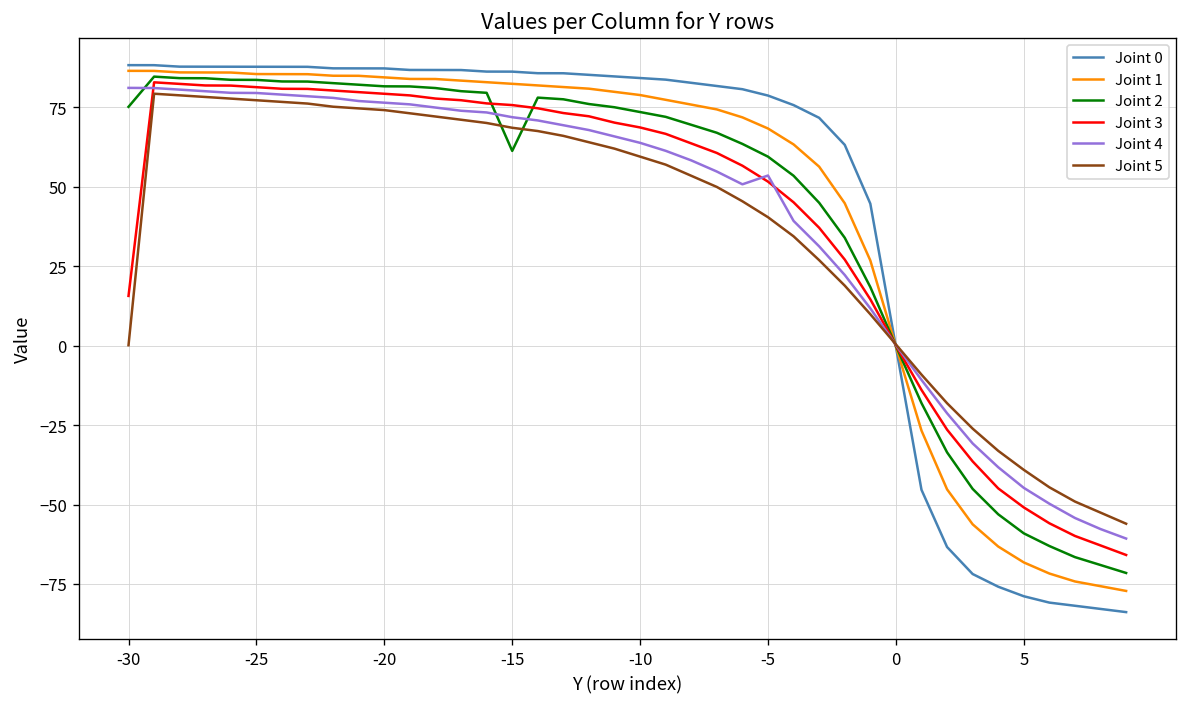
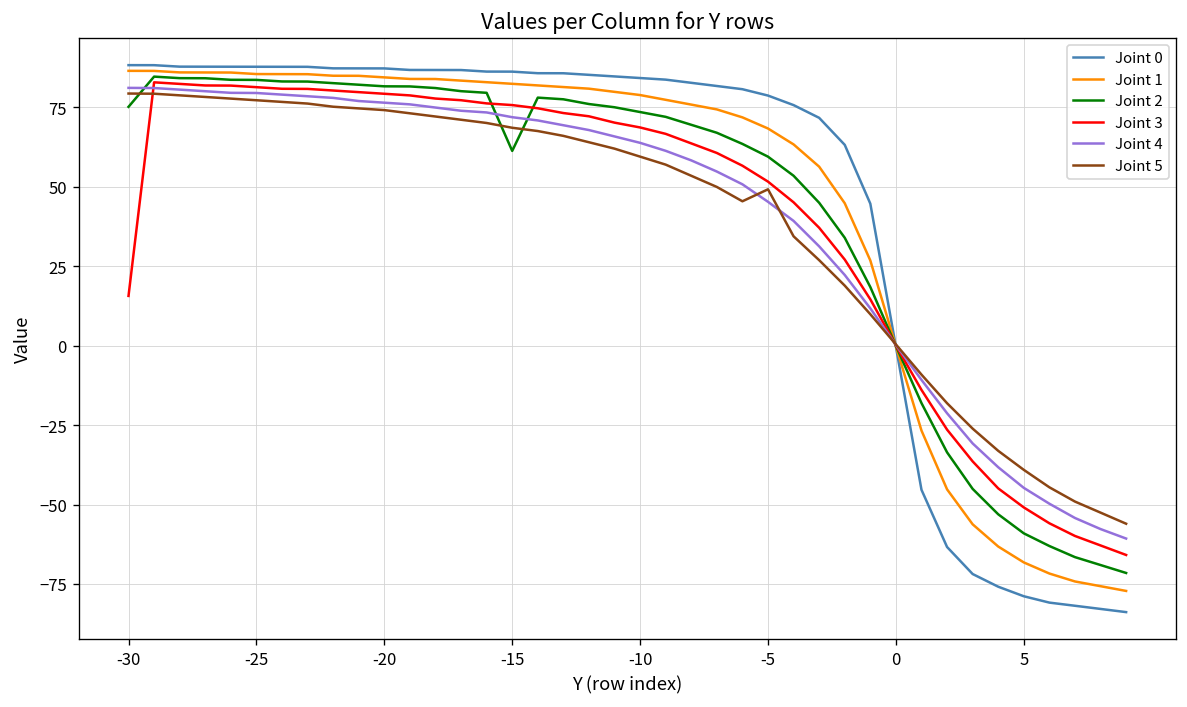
Joint 5, -30: 0 -> 79
Joint 4, -5: 53 -> 45
Joint 5, -5: 40 -> 49
